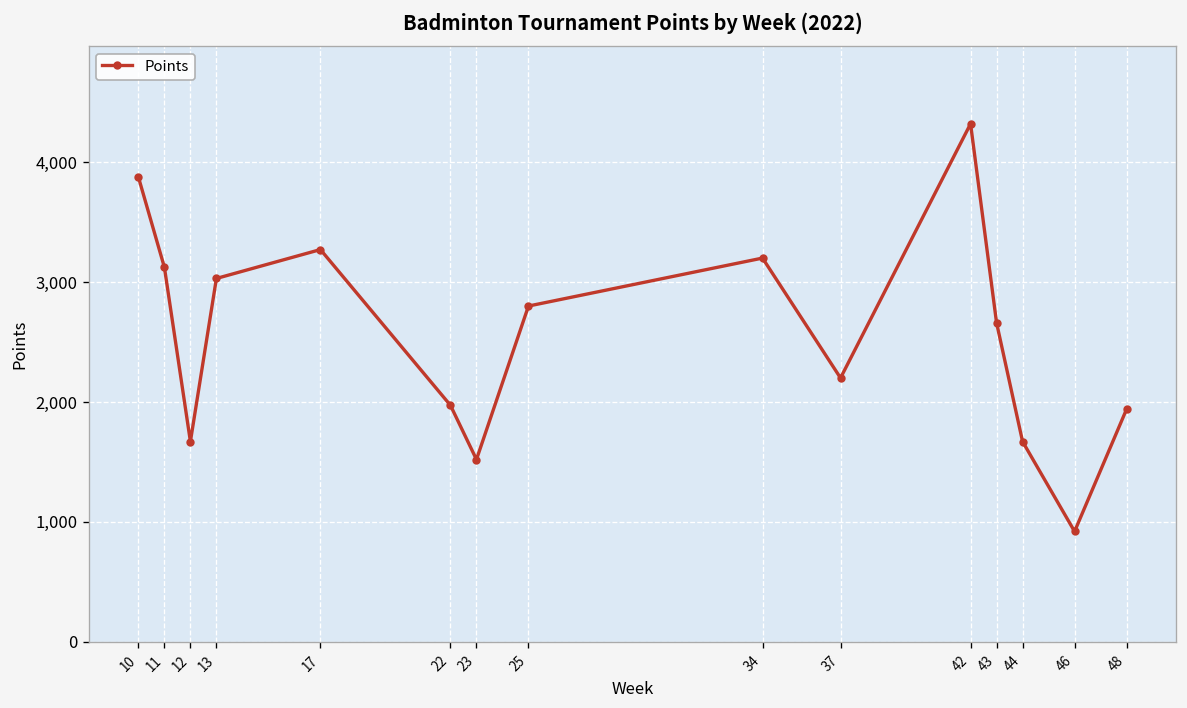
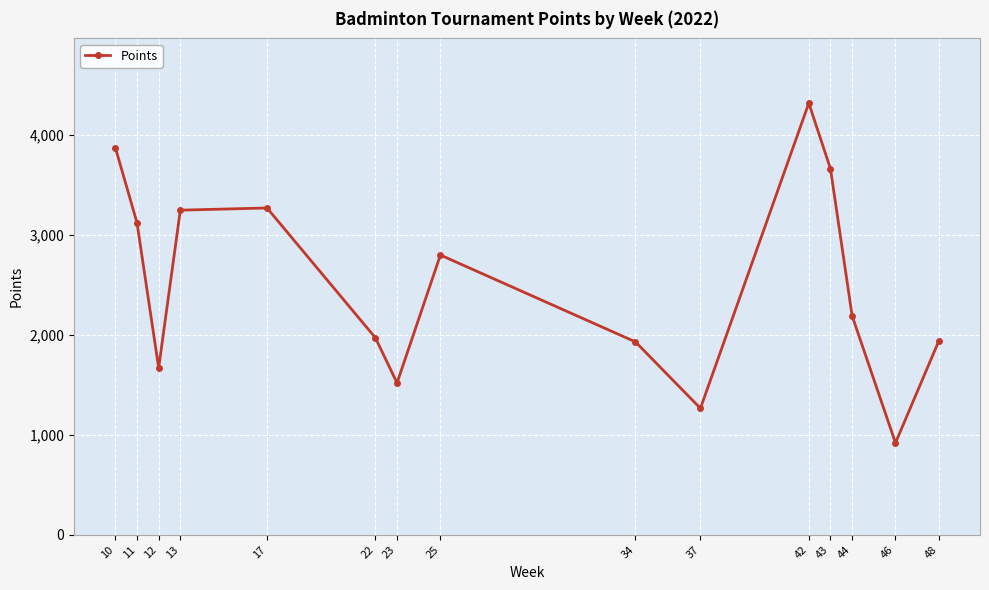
13: 3,000 -> 3,200
34: 3,200 -> 1,900
37: 2,200 -> 1,300
43: 2,700 -> 3,700
44: 1,700 -> 2,200
